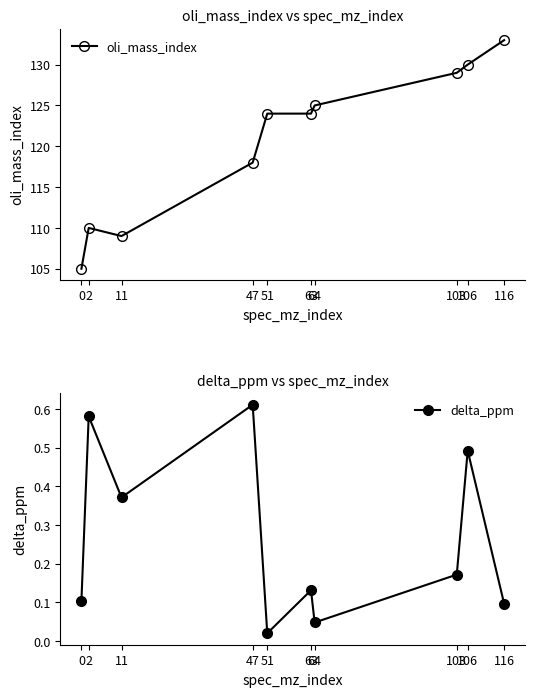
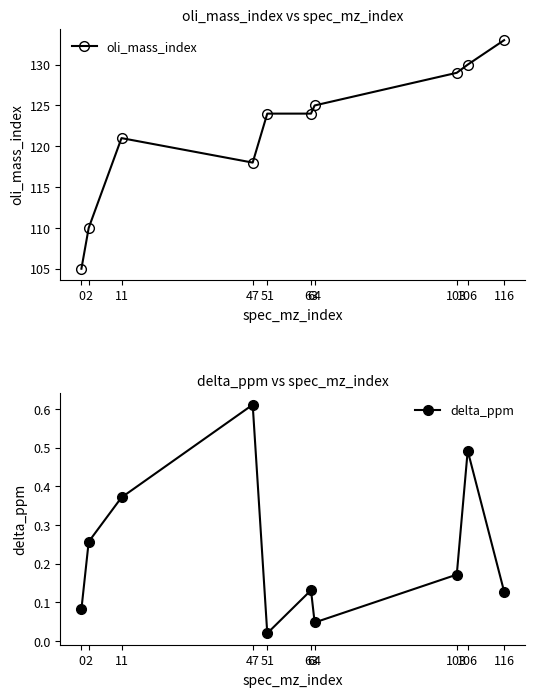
oli_mass_index vs spec_mz_index, 11: 109 -> 121
delta_ppm vs spec_mz_index, 0: 0.10 -> 0.08
delta_ppm vs spec_mz_index, 2: 0.58 -> 0.26
delta_ppm vs spec_mz_index, 116: 0.10 -> 0.13
